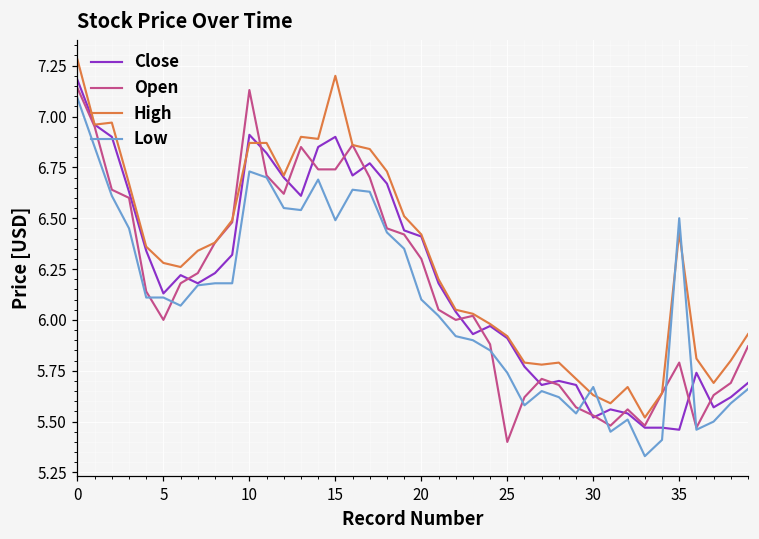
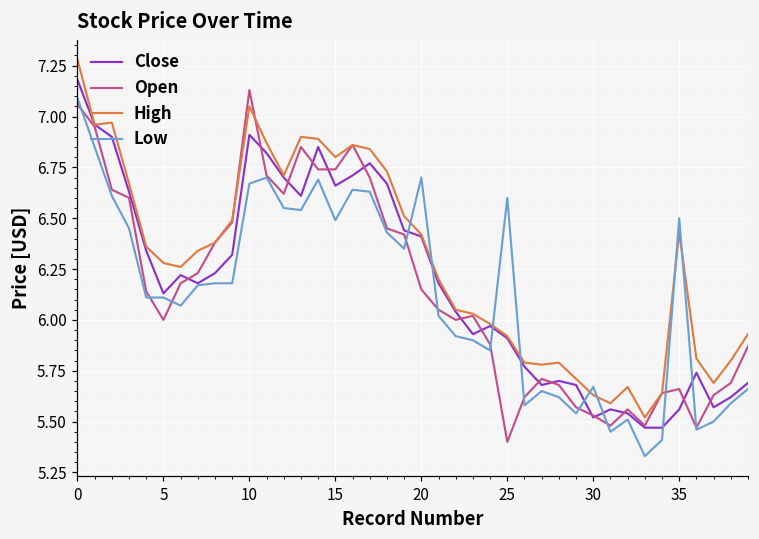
Open, 0: 7.14 -> 7.06
High, 10: 6.87 -> 7.05
Low, 10: 6.73 -> 6.67
Close, 15: 6.90 -> 6.66
High, 15: 7.2 -> 6.8
Open, 20: 6.30 -> 6.15
Low, 20: 6.1 -> 6.7
Low, 25: 5.74 -> 6.60
Close, 35: 5.46 -> 5.56
Open, 35: 5.79 -> 5.66
